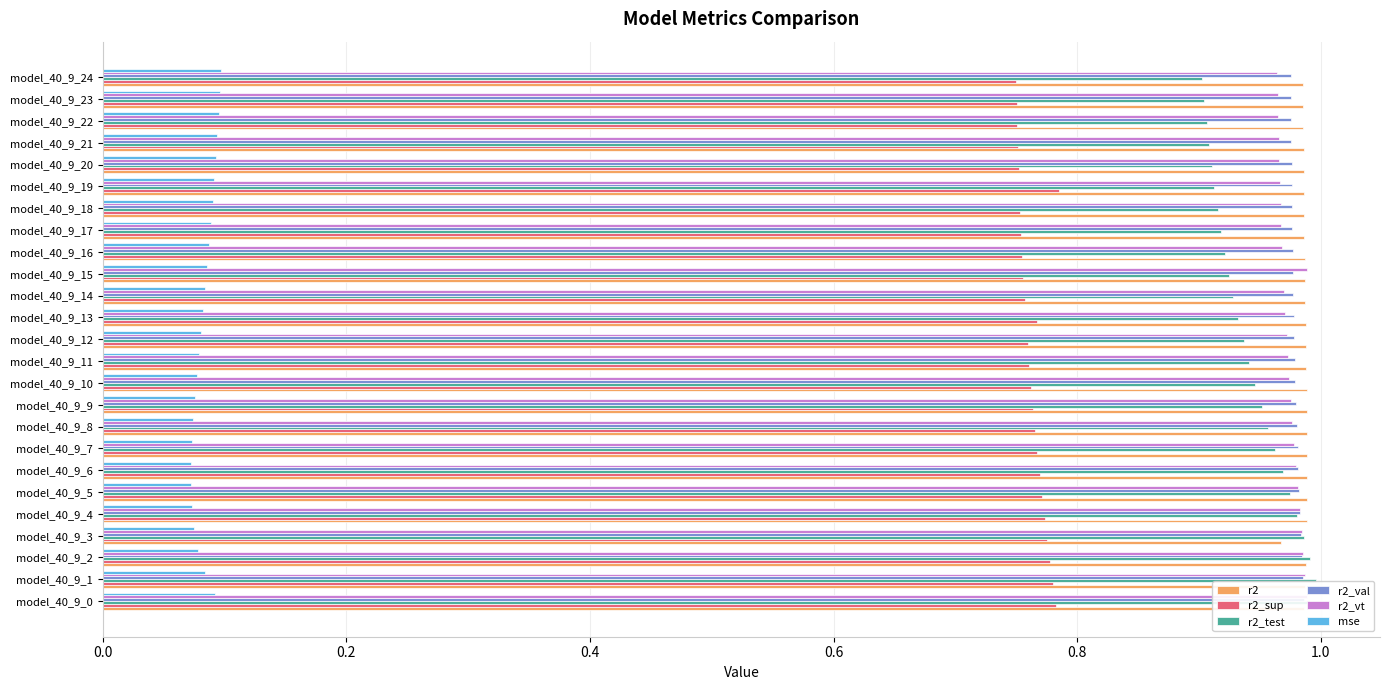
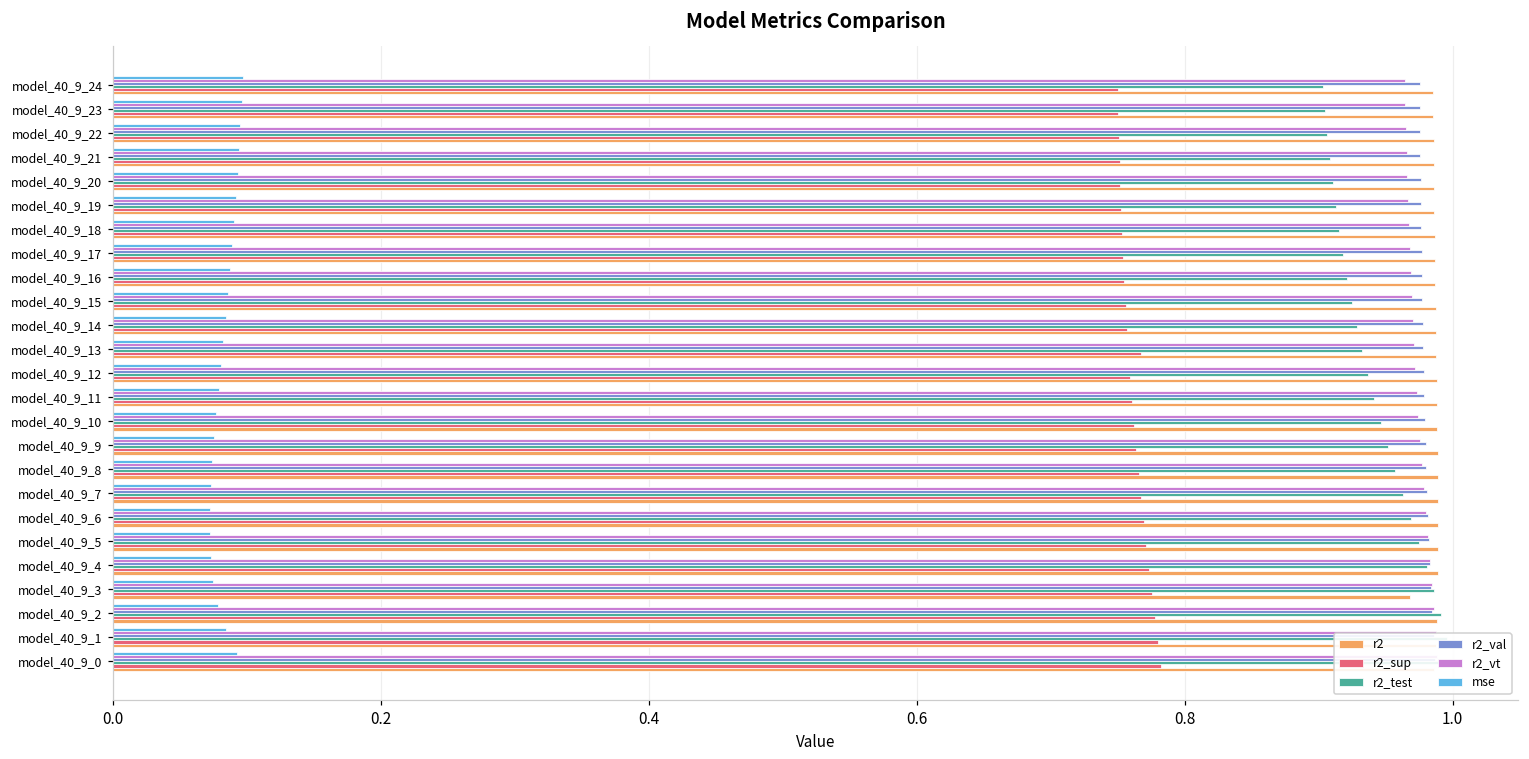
r2_sup, model_40_9_19: 0.785 -> 0.753
r2_vt, model_40_9_15: 0.989 -> 0.969
